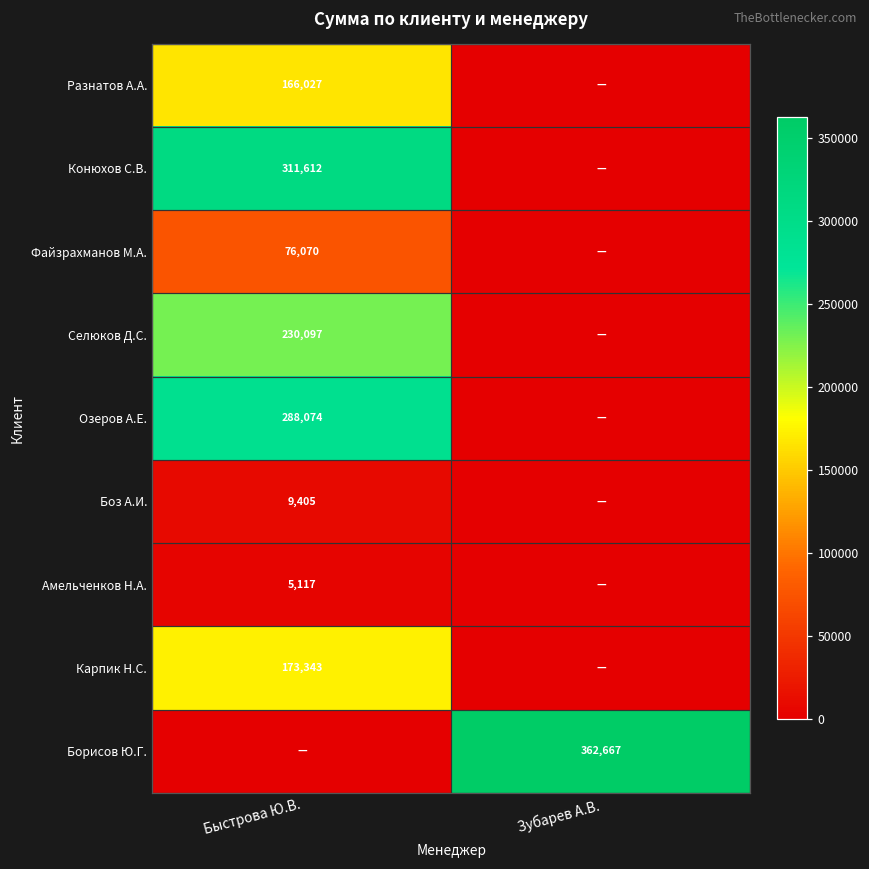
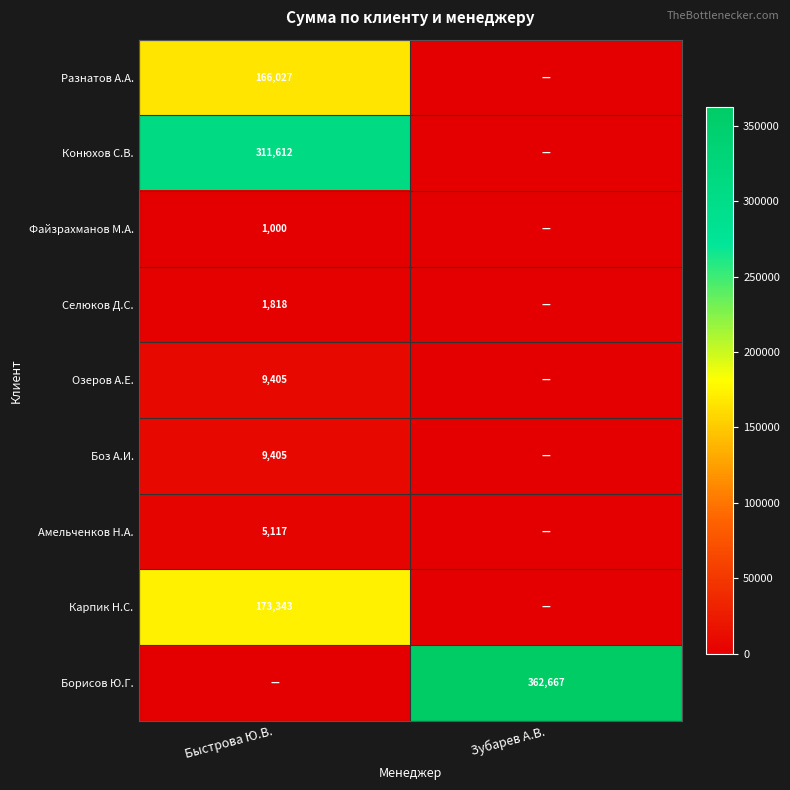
Файзрахманов М.А., Быстрова Ю.В.: 76,070 -> 1,000
Селюков Д.С., Быстрова Ю.В.: 230,097 -> 1,818
Озеров А.Е., Быстрова Ю.В.: 288,074 -> 9,405
